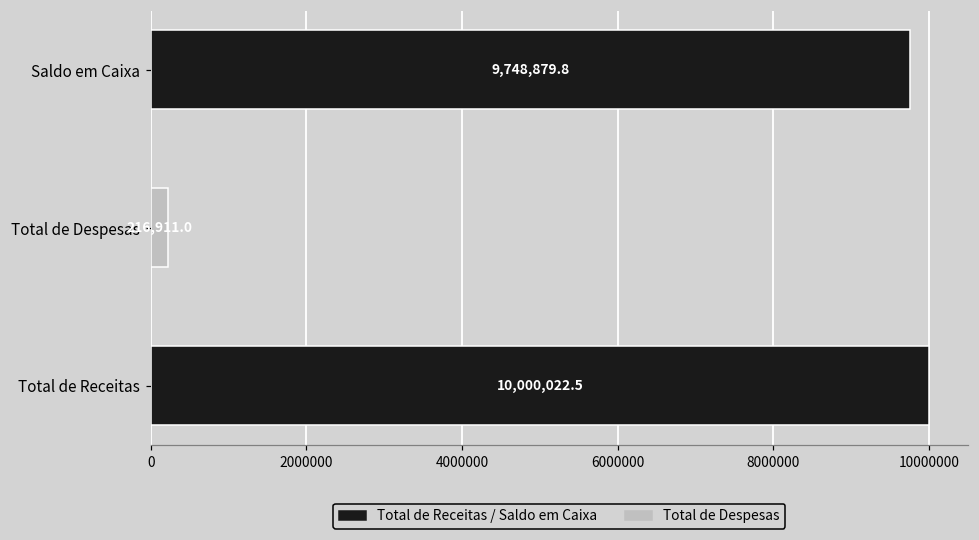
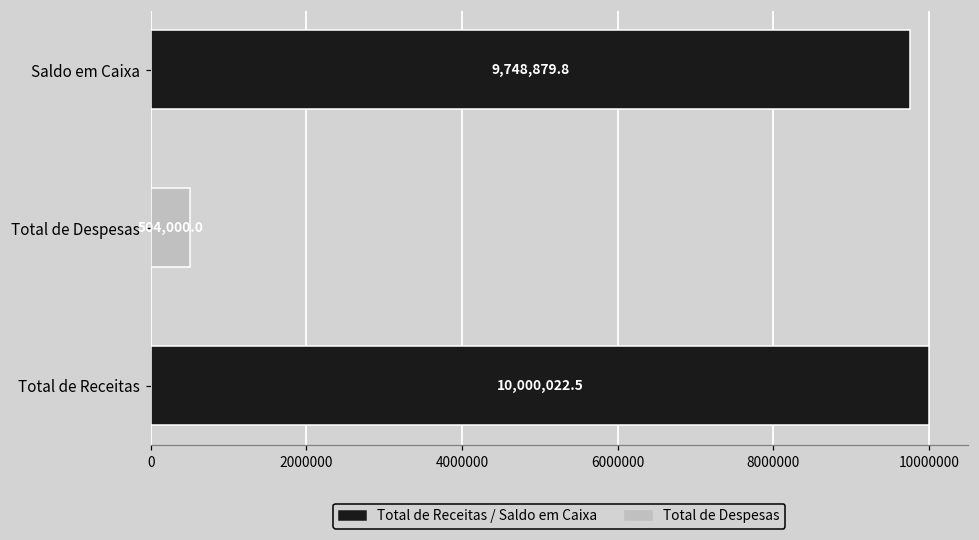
Total de Despesas: 200000 -> 500000
